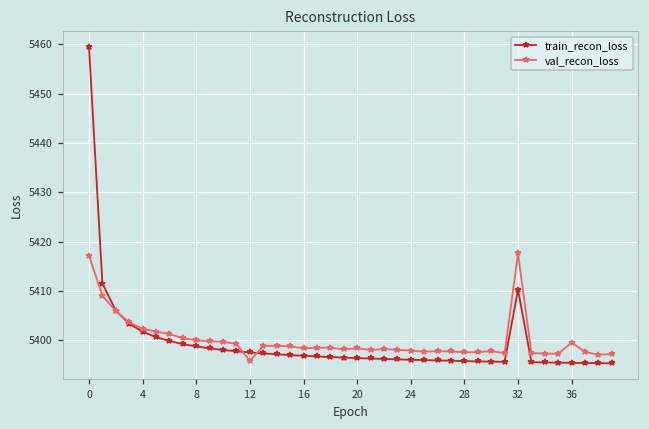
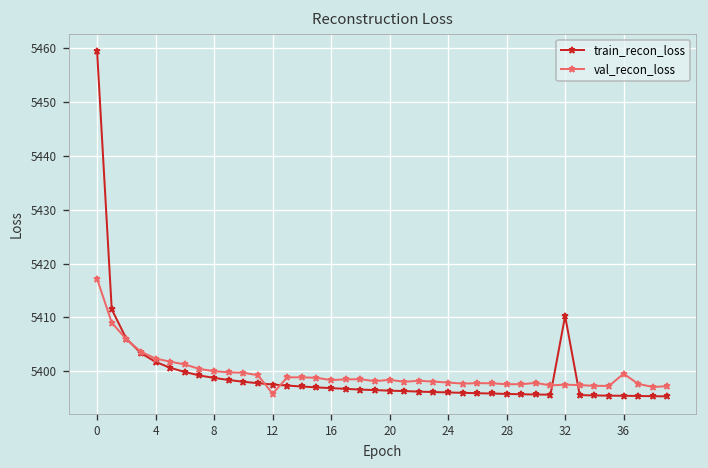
val_recon_loss, 32: 5418 -> 5397
